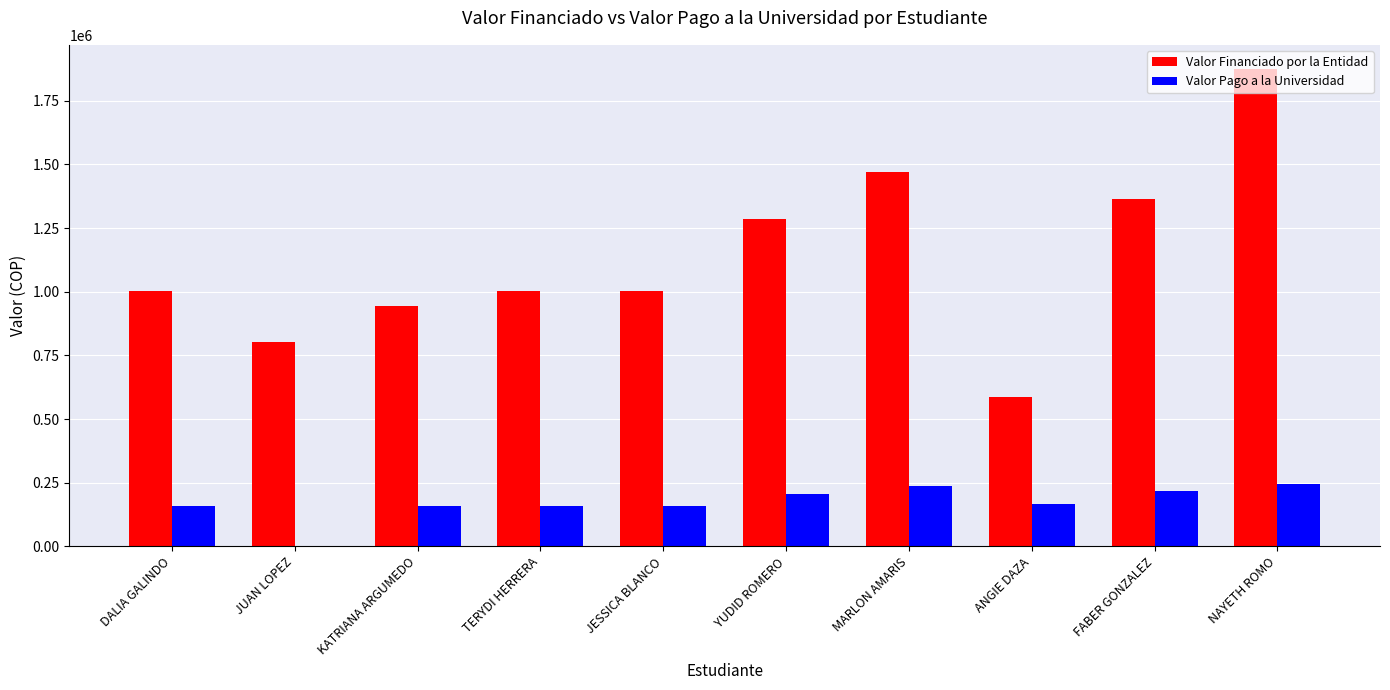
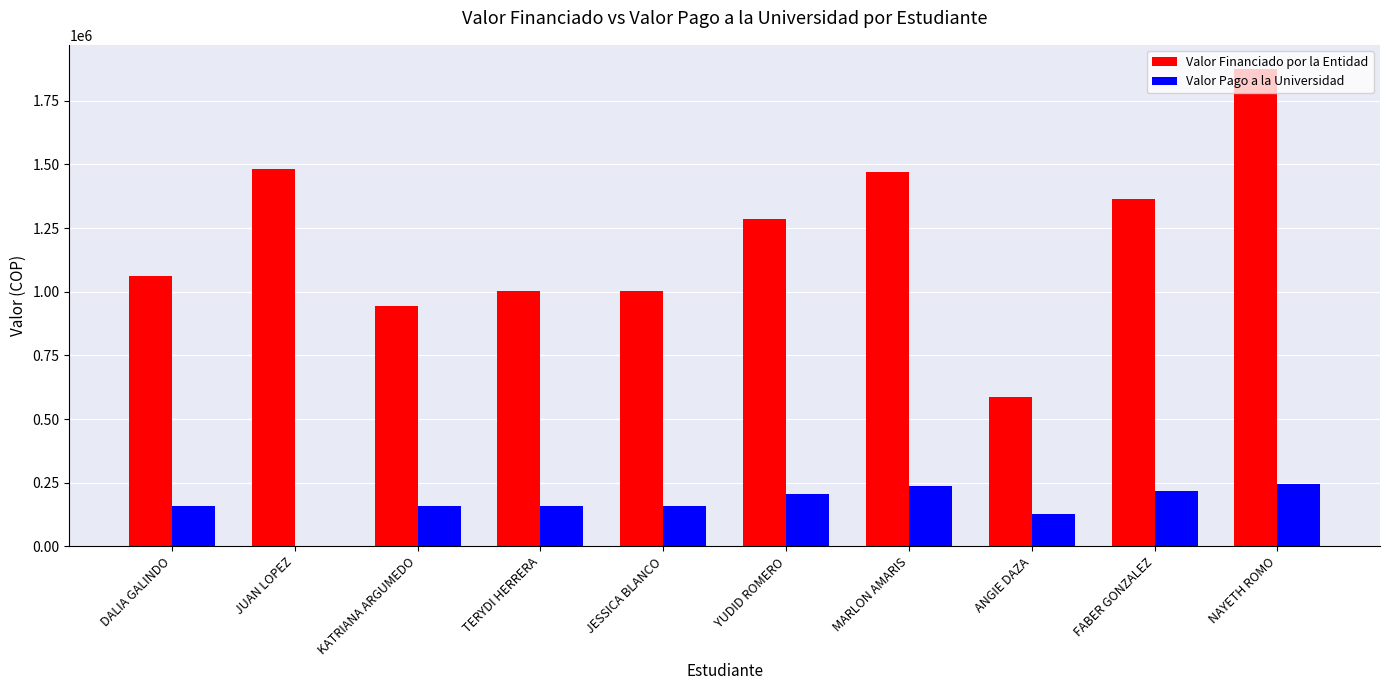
Valor Financiado por la Entidad, DALIA GALINDO: 1000000 -> 1060000
Valor Financiado por la Entidad, JUAN LOPEZ: 800000 -> 1480000
Valor Pago a la Universidad, ANGIE DAZA: 170000 -> 130000
